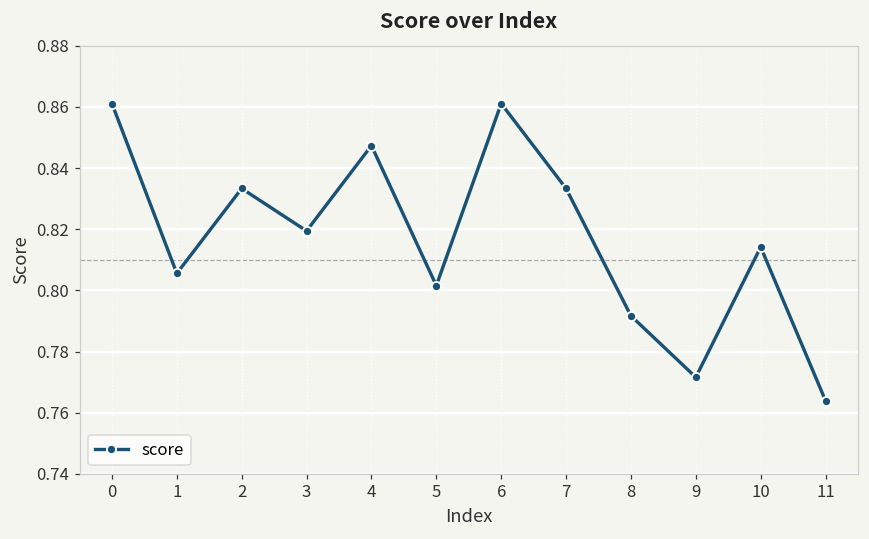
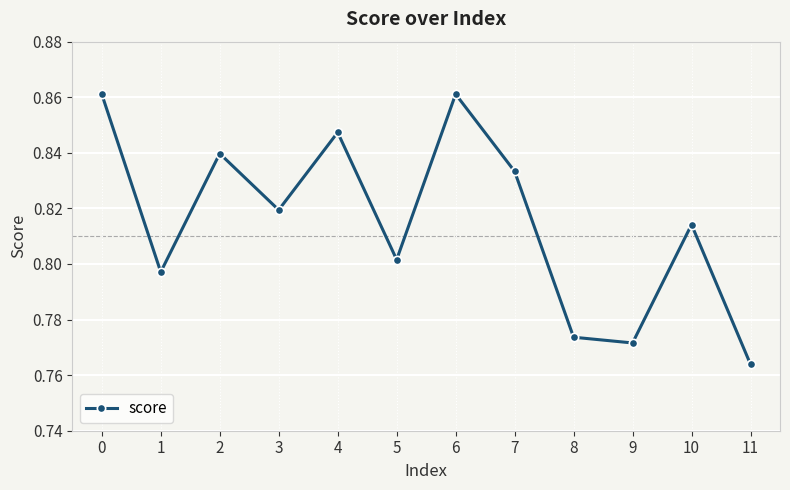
1: 0.806 -> 0.797
2: 0.833 -> 0.840
8: 0.792 -> 0.774
